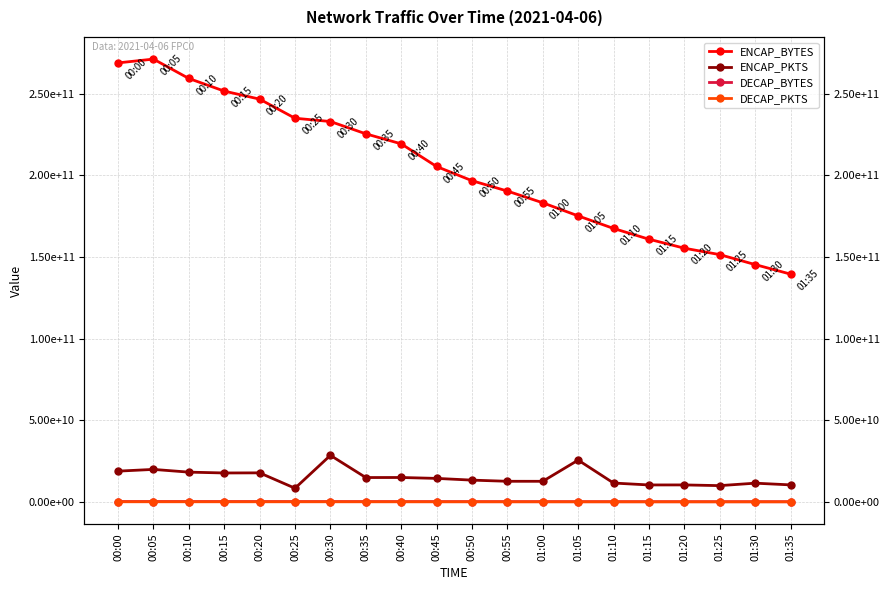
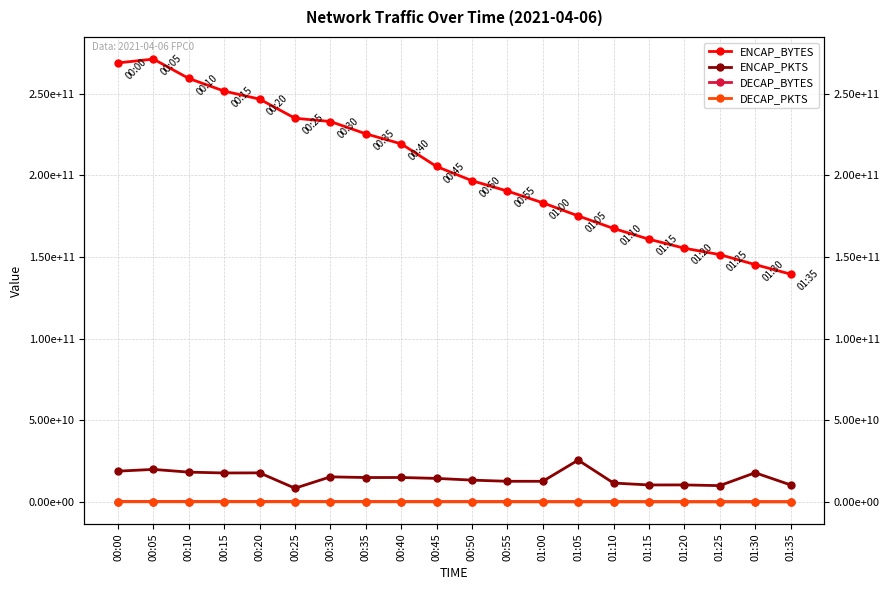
ENCAP_PKTS, 00:30: 29000000000 -> 15000000000
ENCAP_PKTS, 01:30: 11000000000 -> 18000000000
